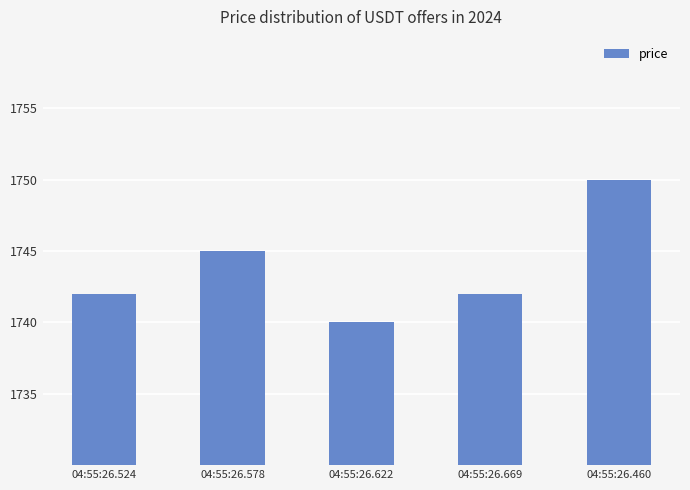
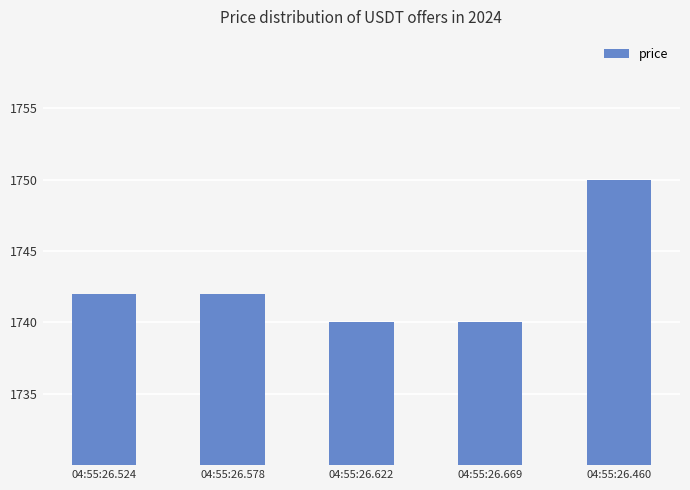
04:55:26.578: 1745 -> 1742
04:55:26.669: 1742 -> 1740
